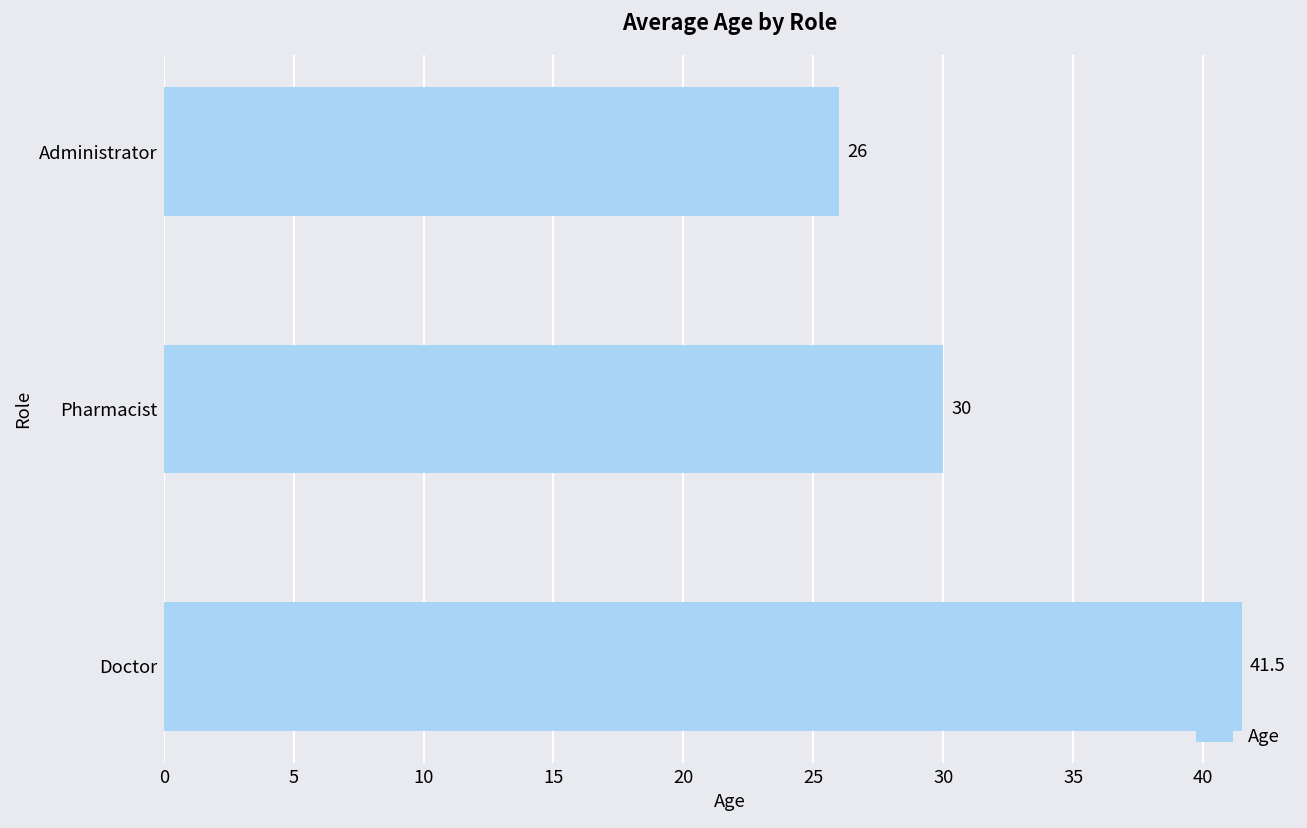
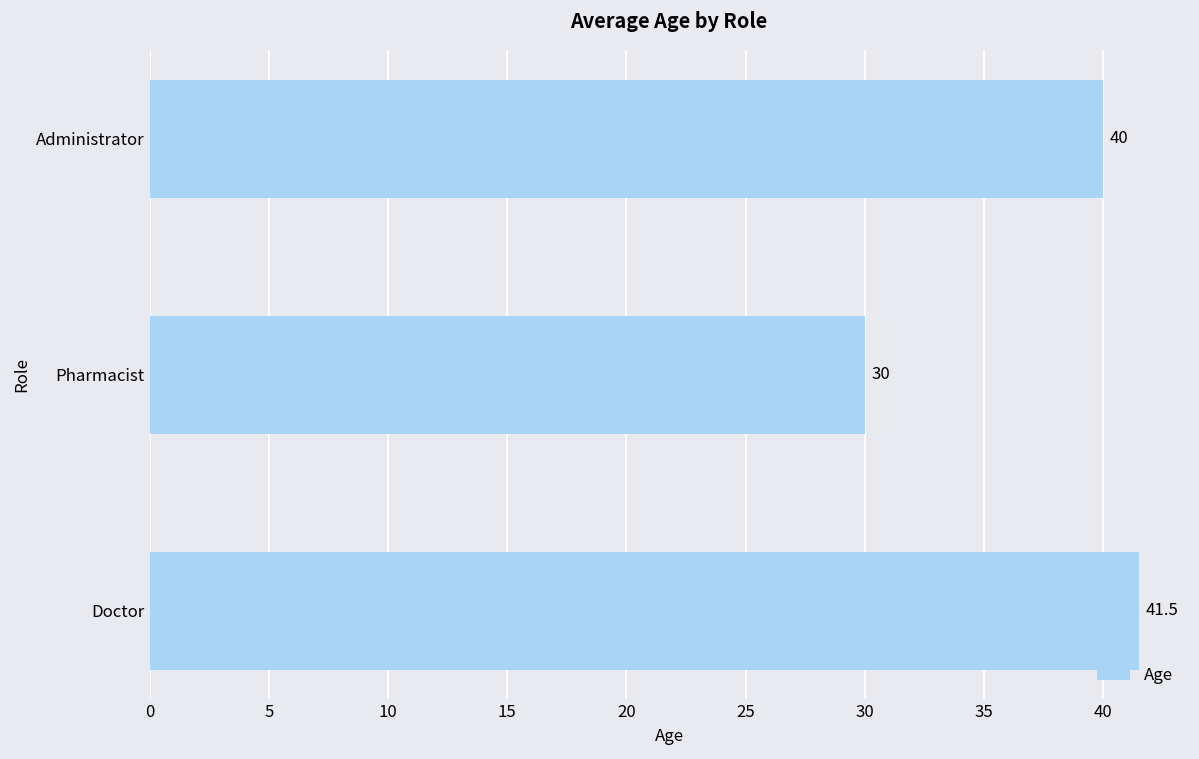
Administrator: 26 -> 40
